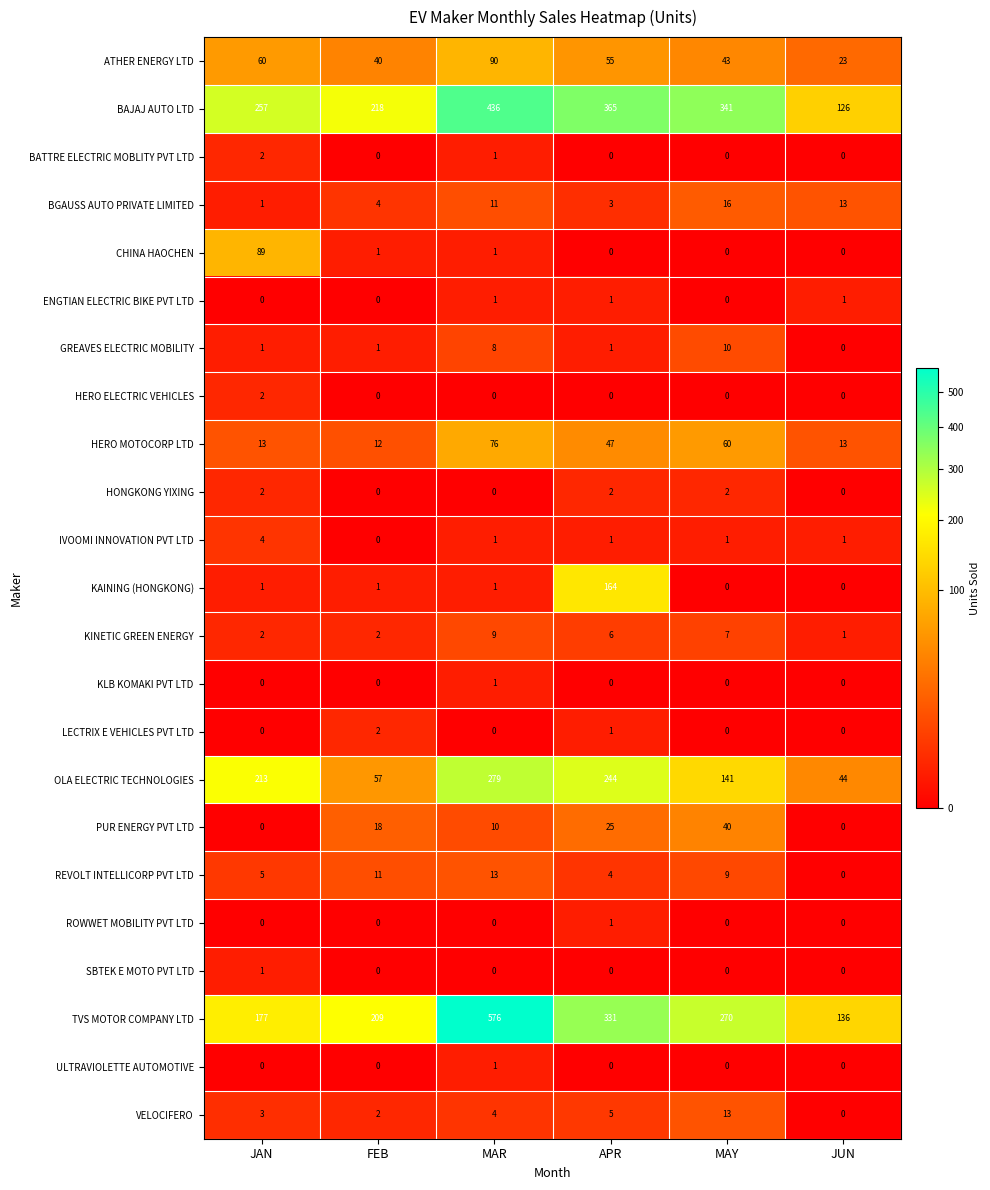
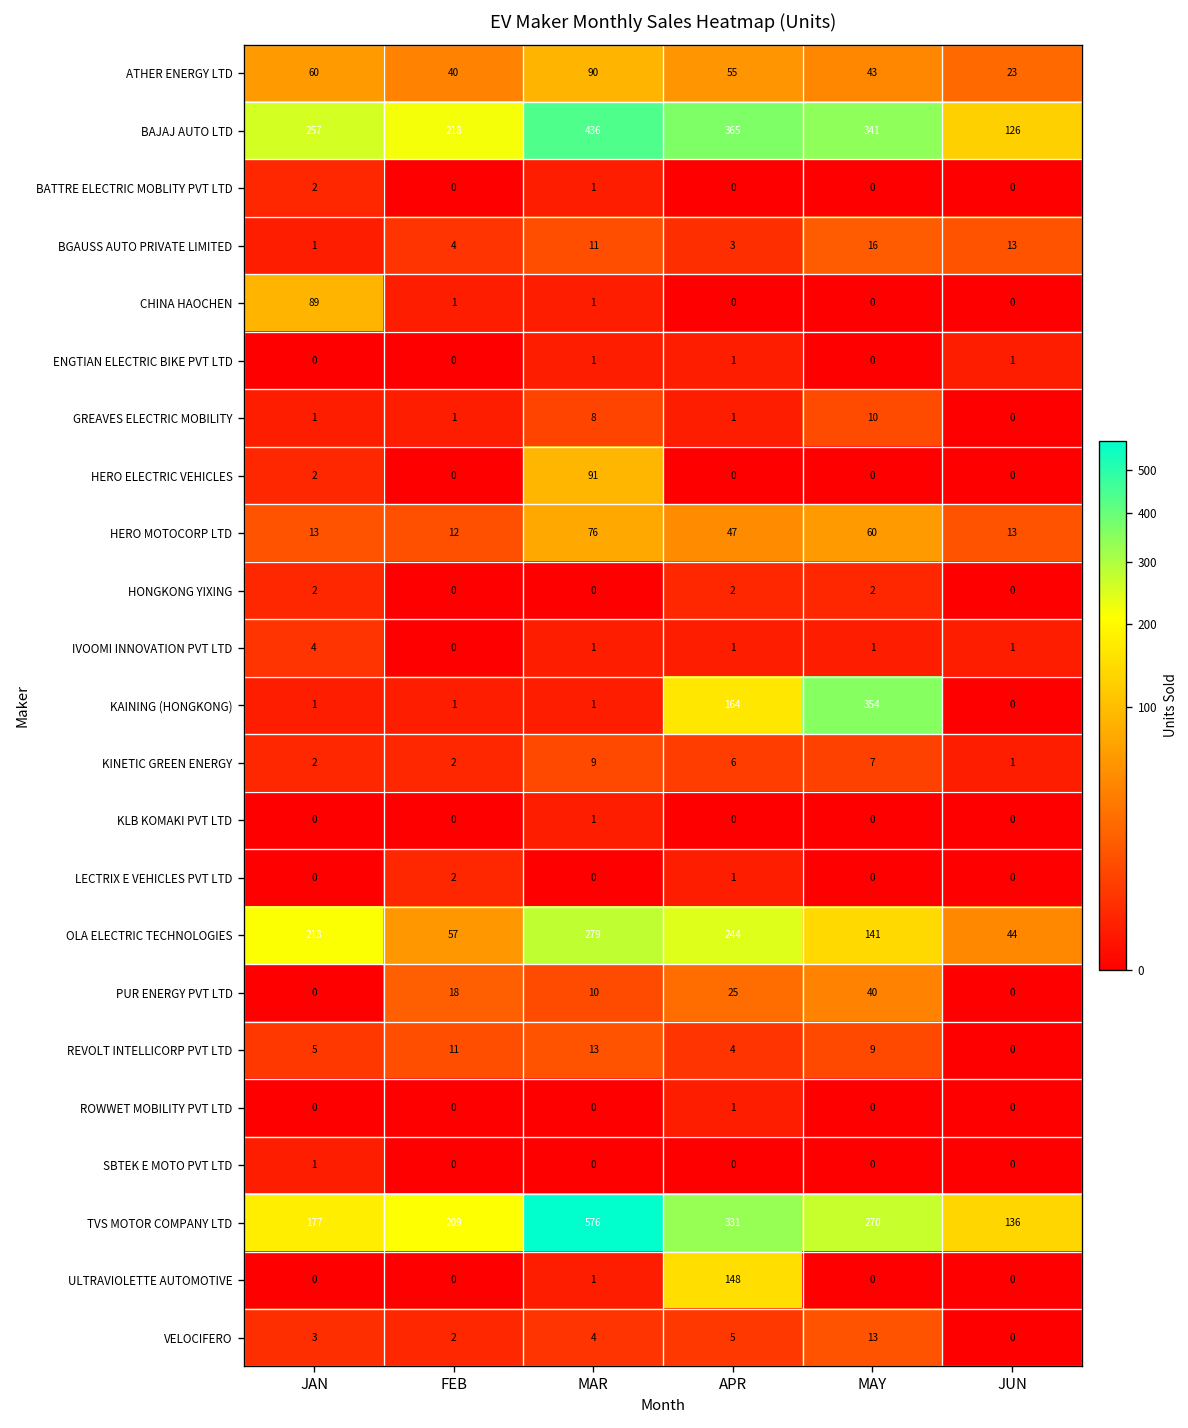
HERO ELECTRIC VEHICLES, MAR: 0 -> 91
KAINING (HONGKONG), MAY: 0 -> 354
ULTRAVIOLETTE AUTOMOTIVE, APR: 0 -> 148
